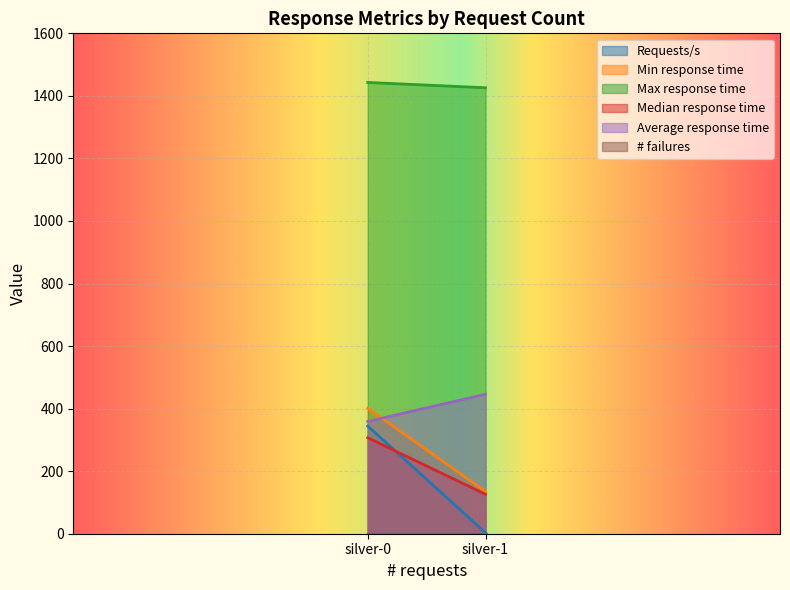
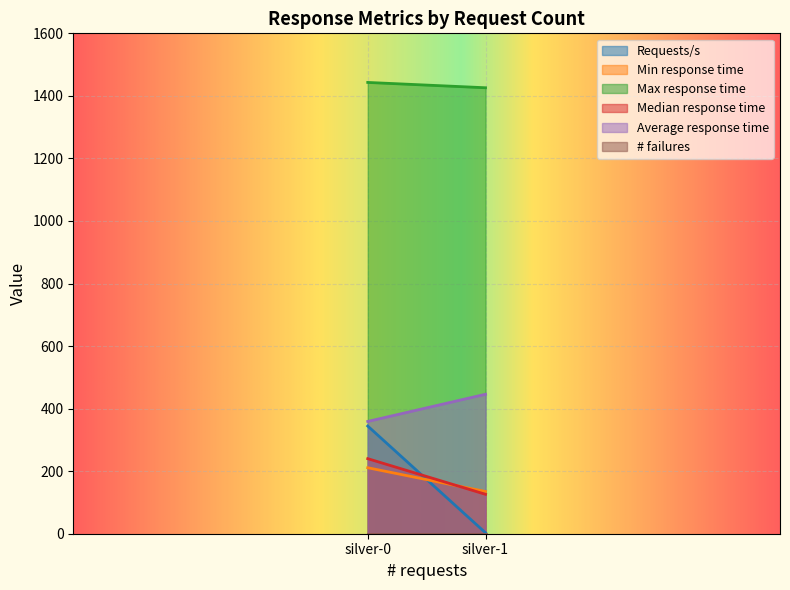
Min response time, silver-0: 400 -> 210
Median response time, silver-0: 310 -> 240
